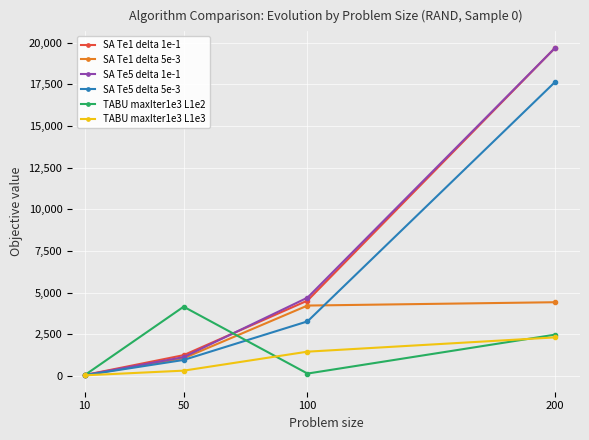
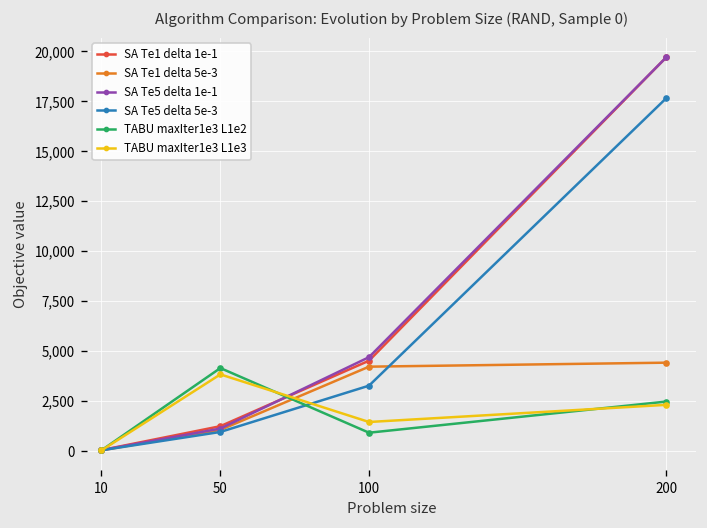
TABU maxIter1e3 L1e3, 50: 300 -> 3,800
TABU maxIter1e3 L1e2, 100: 100 -> 900
